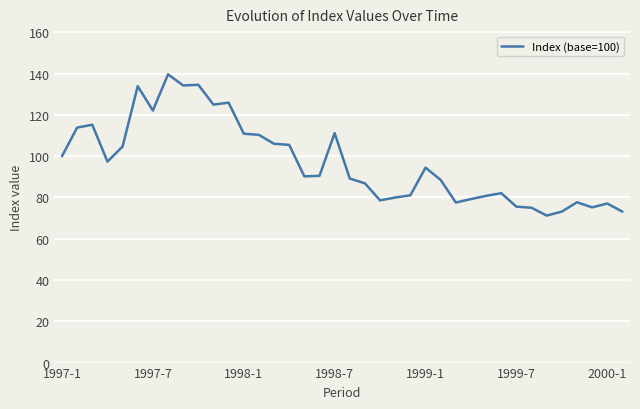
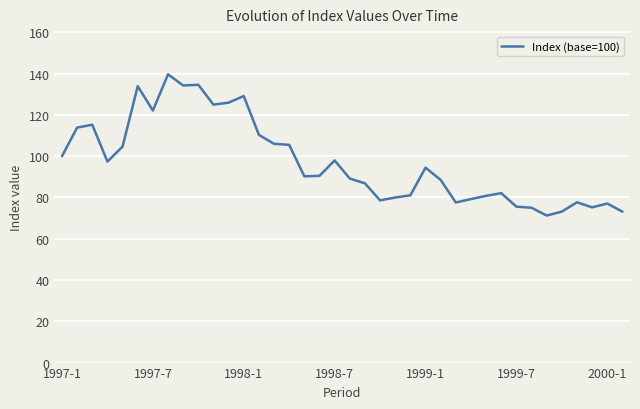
1998-1: 111 -> 129
1998-7: 111 -> 98
